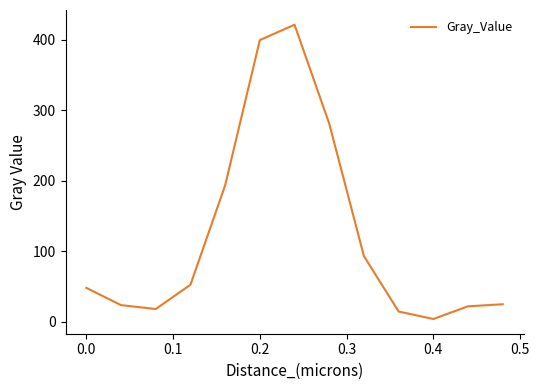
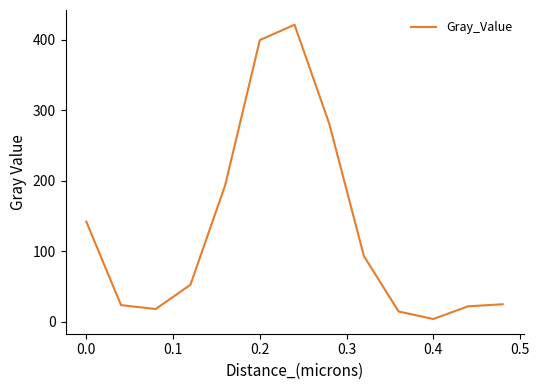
0.0: 50 -> 140
